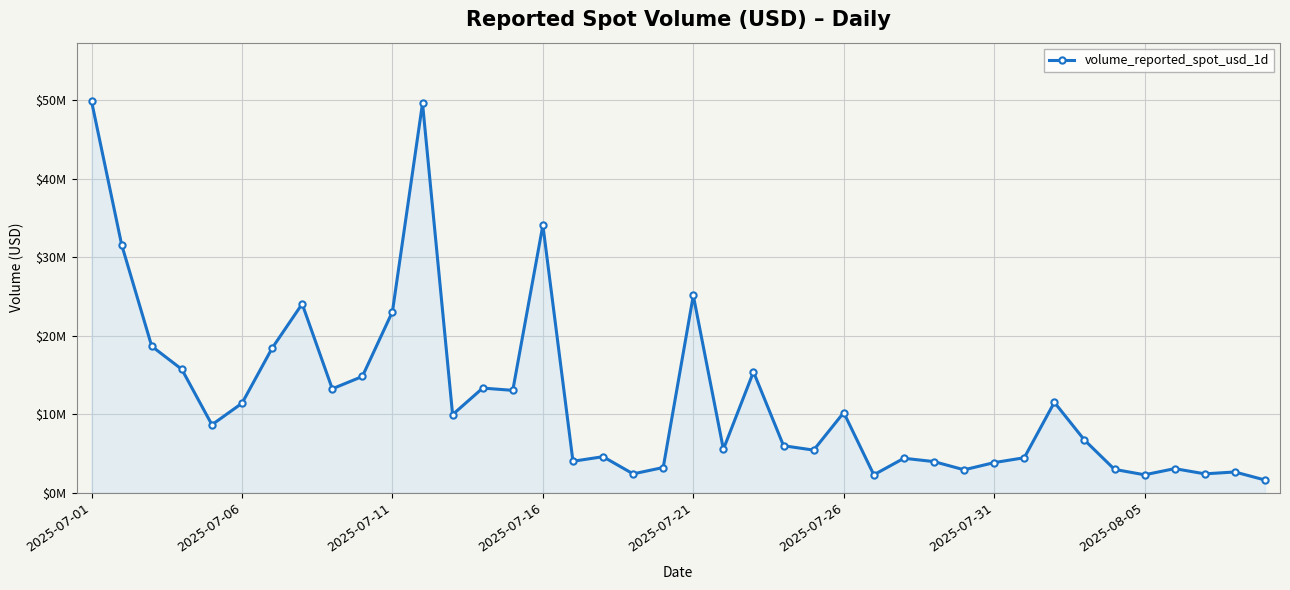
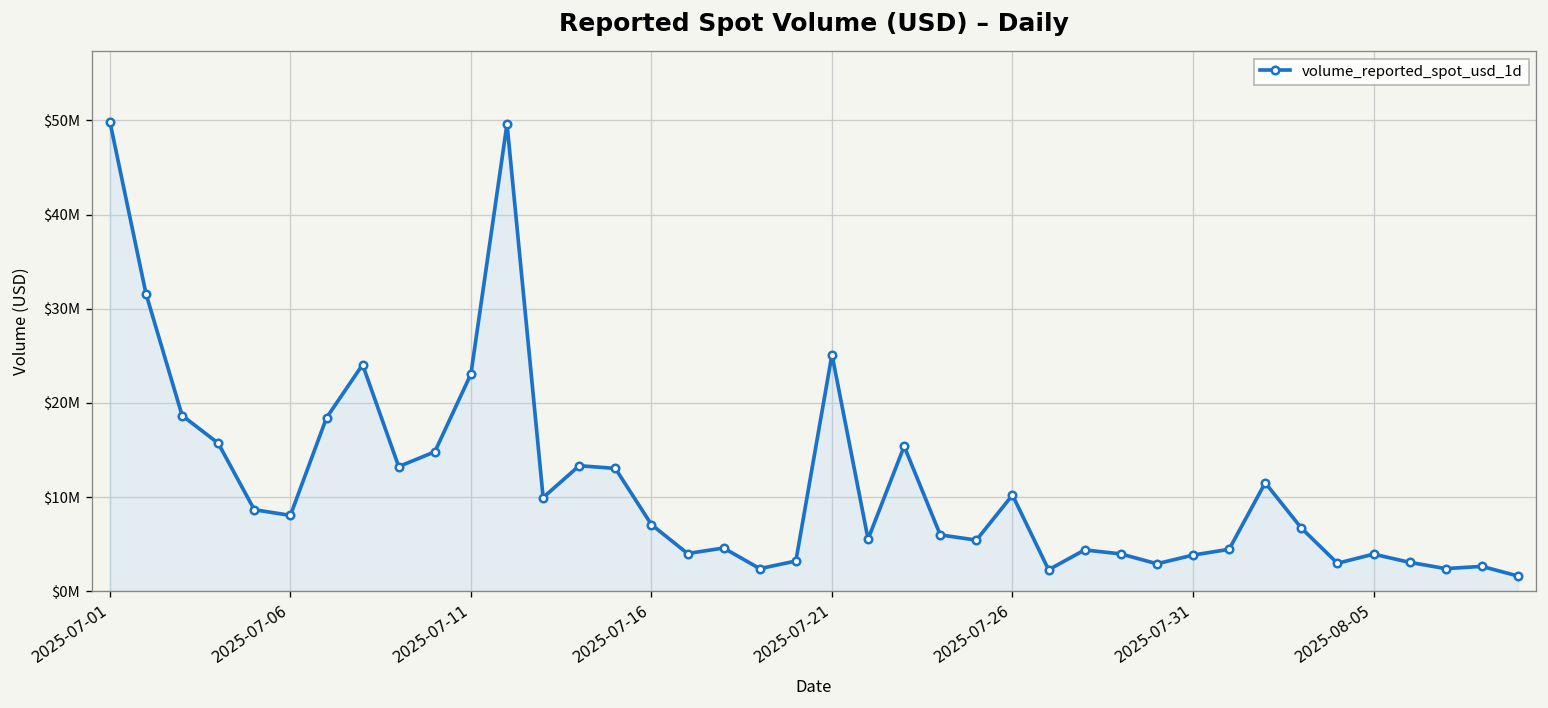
2025-07-06: $11000000 -> $8000000
2025-07-16: $34000000 -> $7000000
2025-08-05: $2000000 -> $4000000
